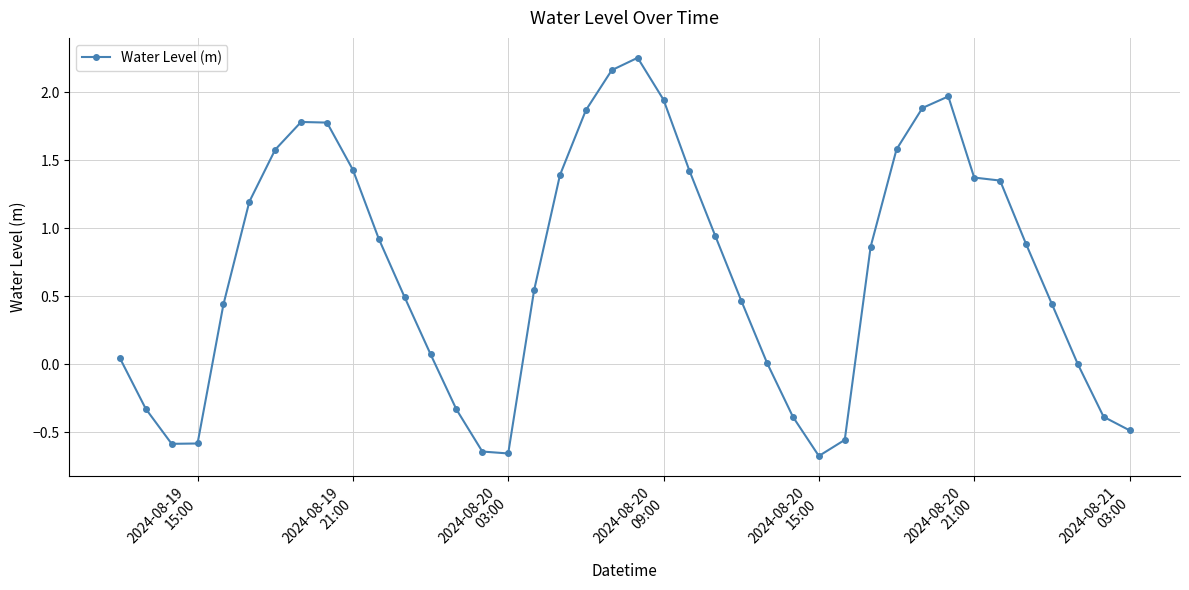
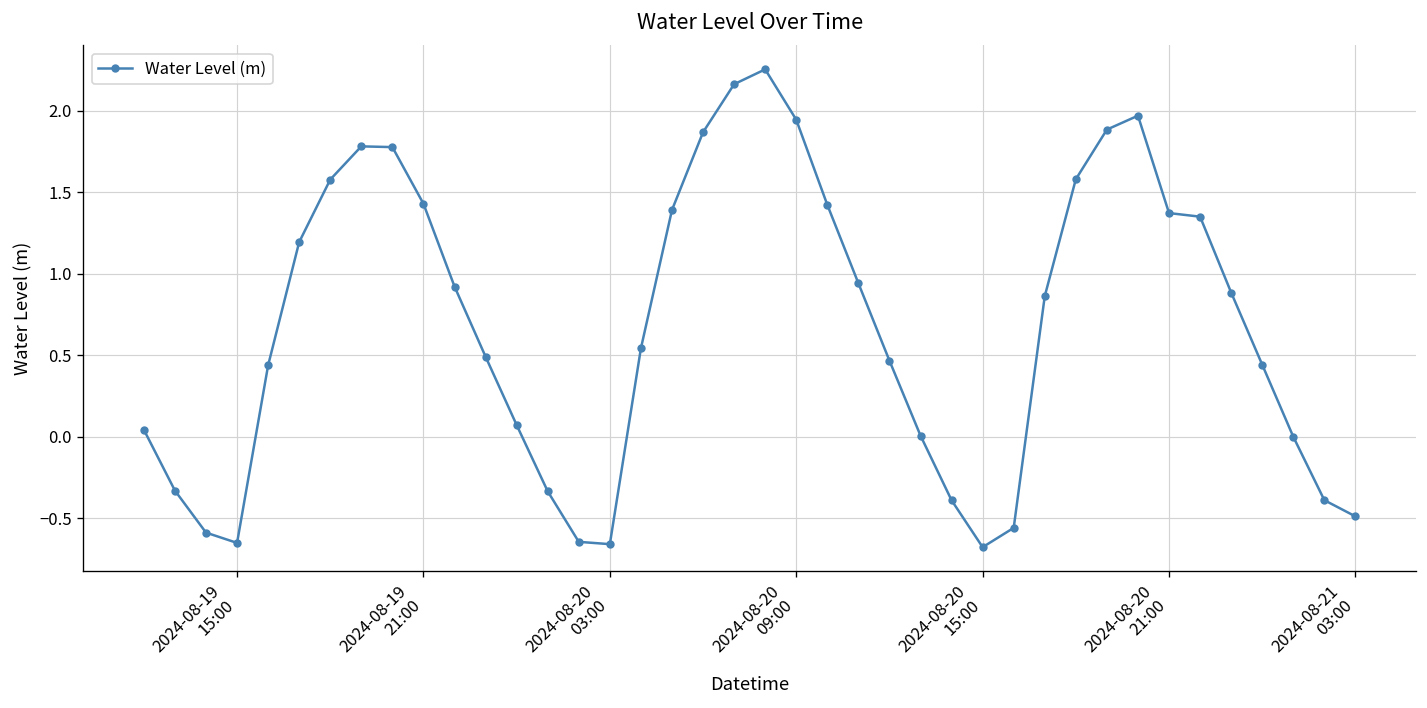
2024-08-19 15:00: -0.58 -> -0.65
